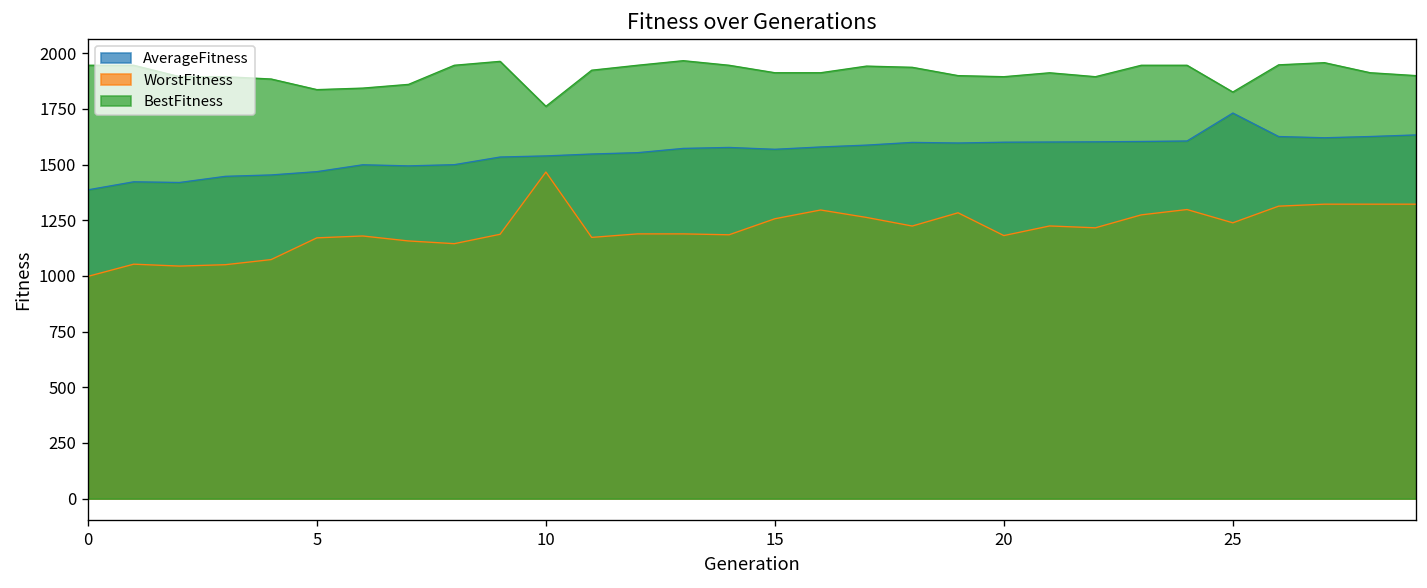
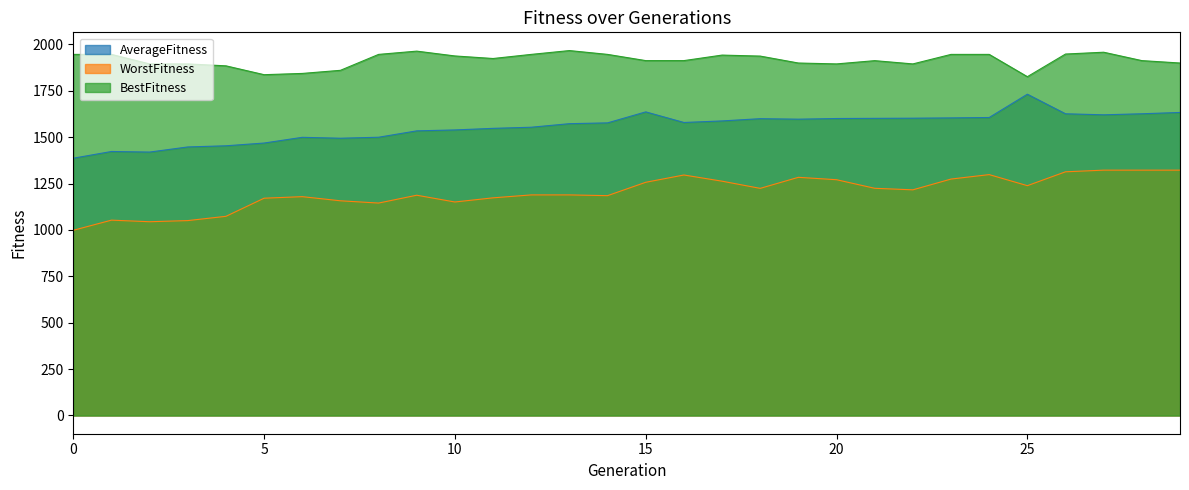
WorstFitness, 10: 1470 -> 1150
BestFitness, 10: 1760 -> 1940
AverageFitness, 15: 1570 -> 1640
WorstFitness, 20: 1180 -> 1270
